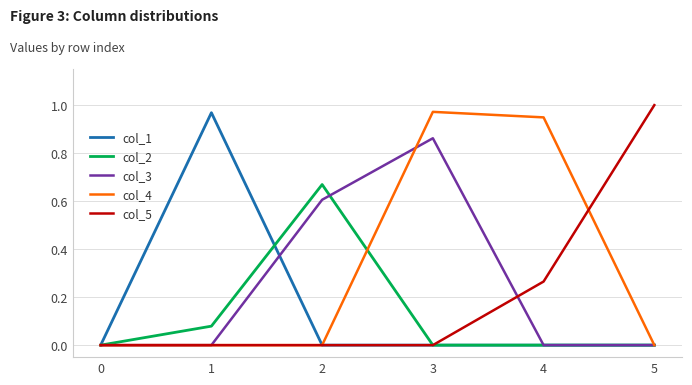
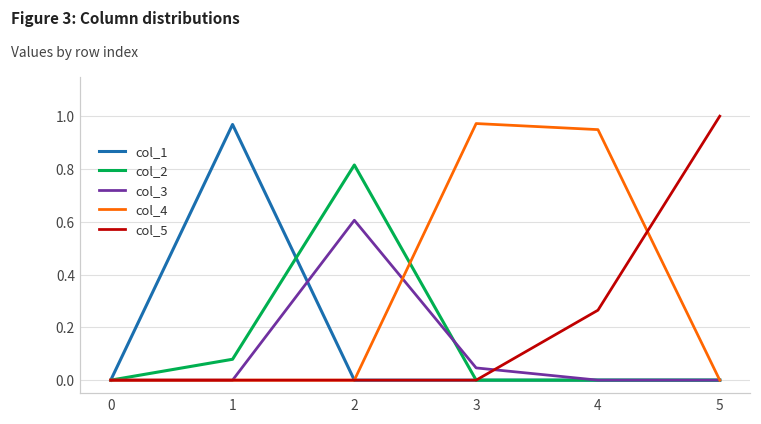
col_2, 2: 0.67 -> 0.81
col_3, 3: 0.86 -> 0.05
